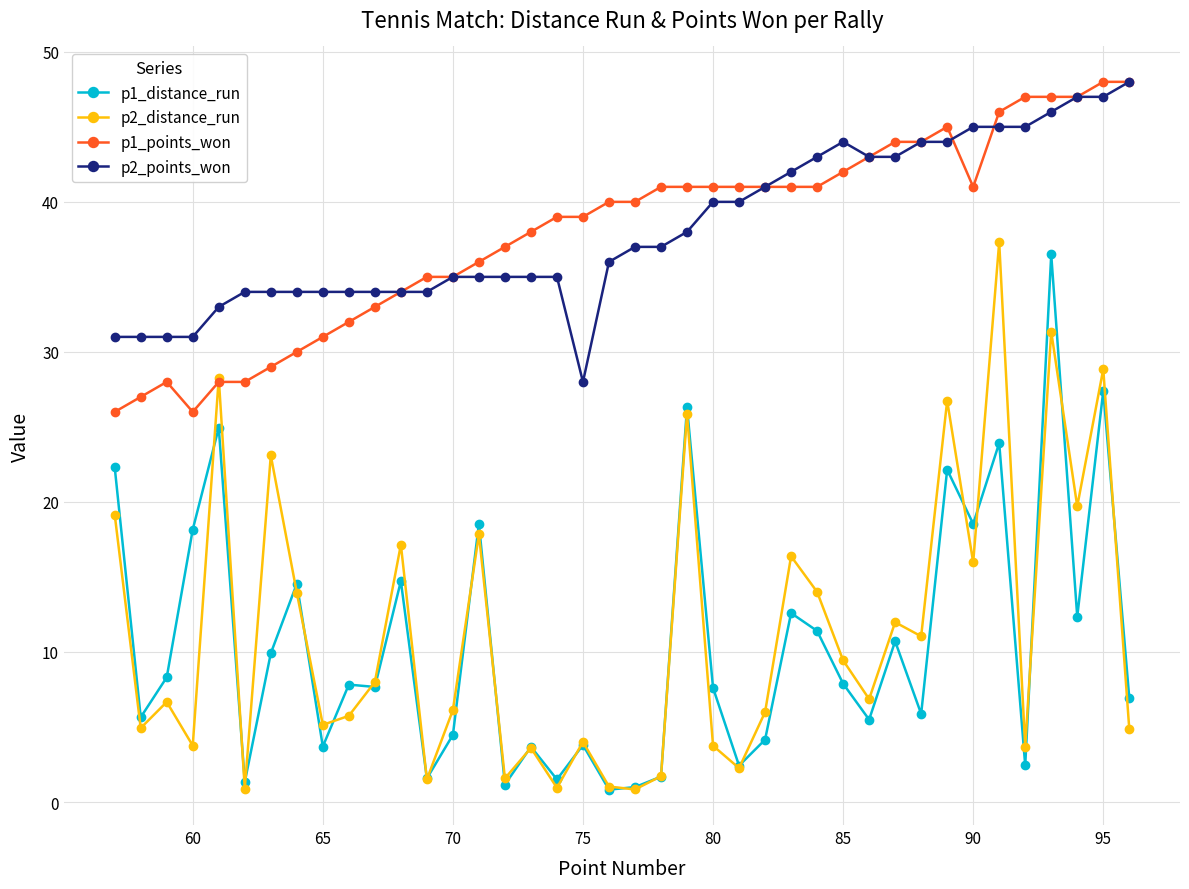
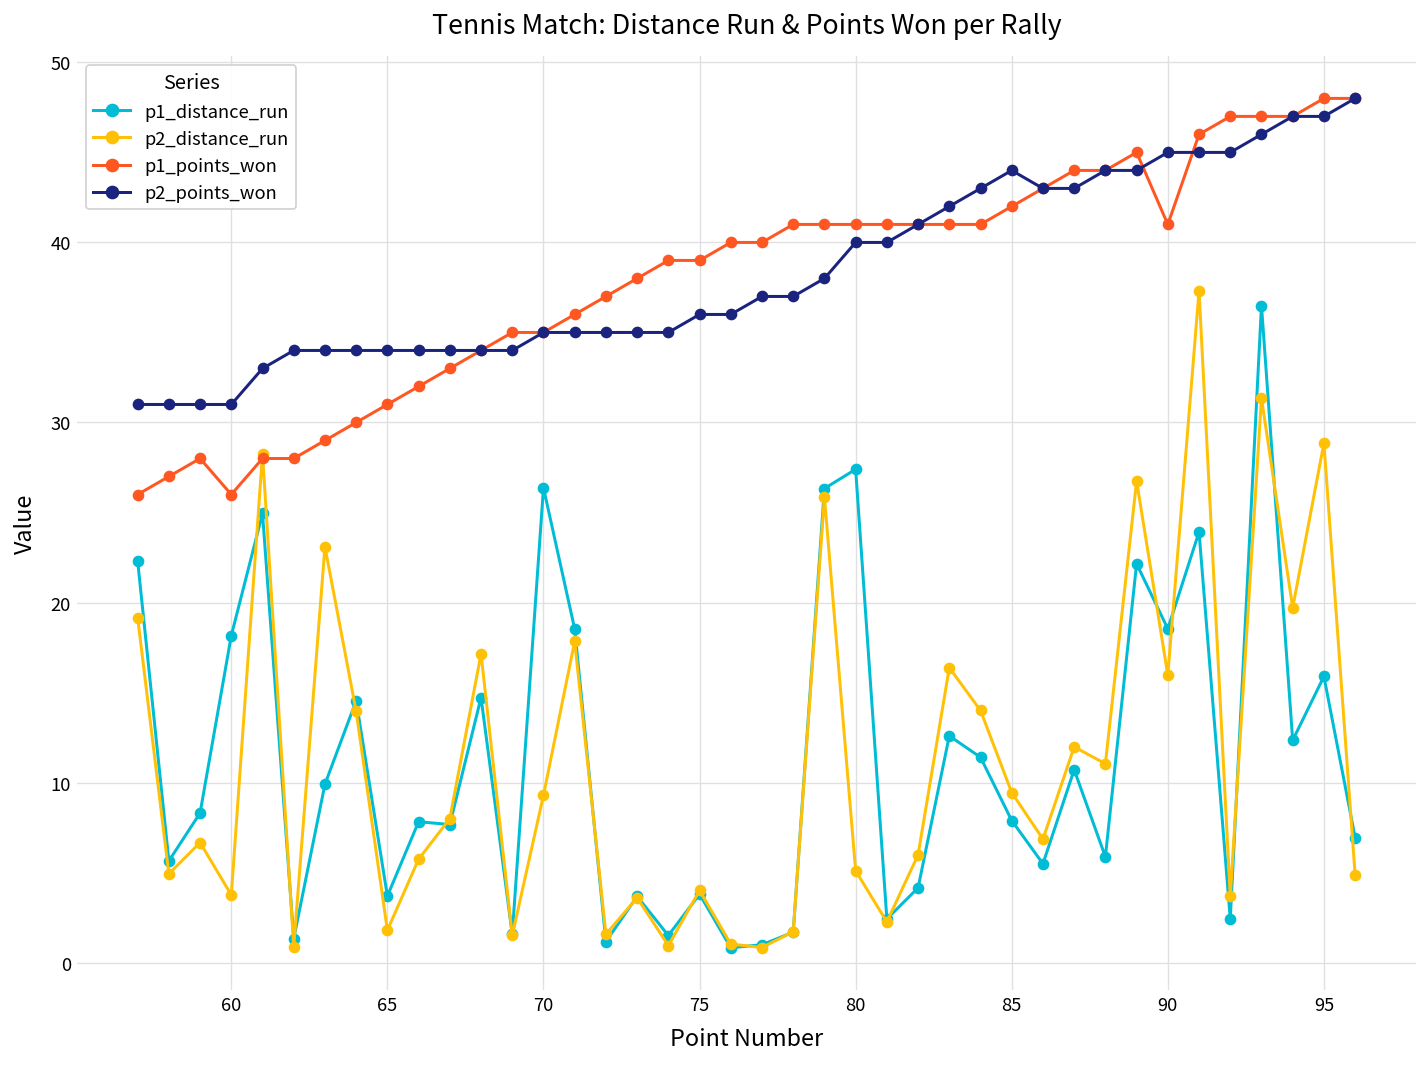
p2_distance_run, 65: 5.1 -> 1.8
p1_distance_run, 70: 4.5 -> 26.4
p2_distance_run, 70: 6.1 -> 9.3
p2_points_won, 75: 28 -> 36
p1_distance_run, 80: 7.6 -> 27.4
p2_distance_run, 80: 3.8 -> 5.1
p1_distance_run, 95: 27.4 -> 15.9
